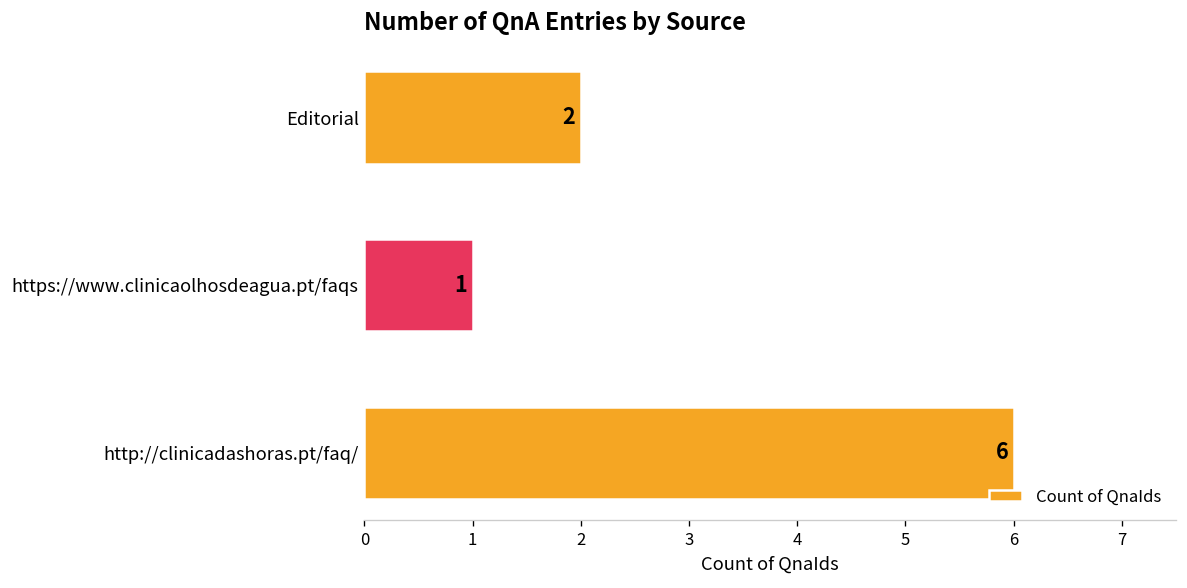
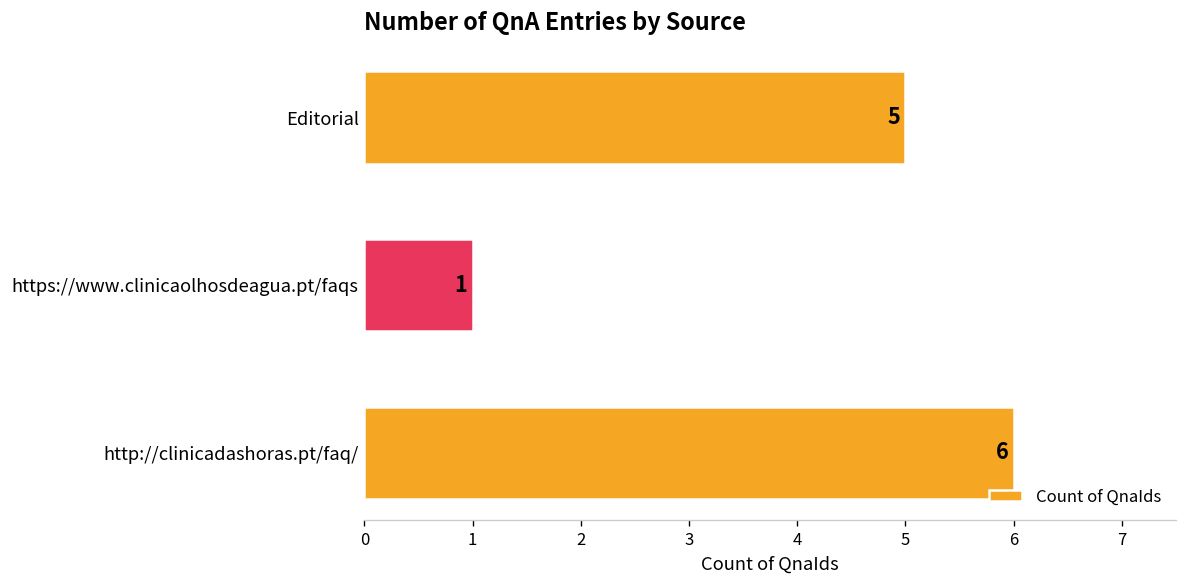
Editorial: 2 -> 5
